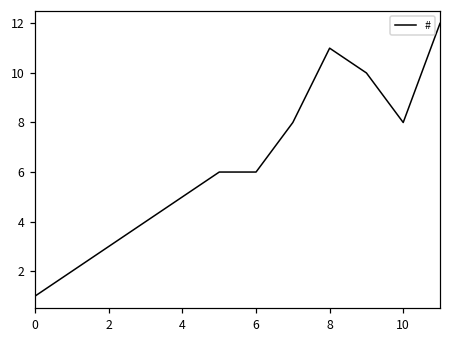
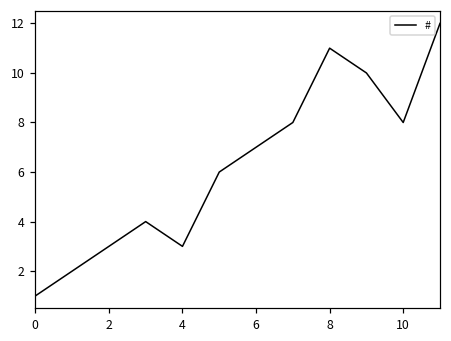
4: 5 -> 3
6: 6 -> 7
